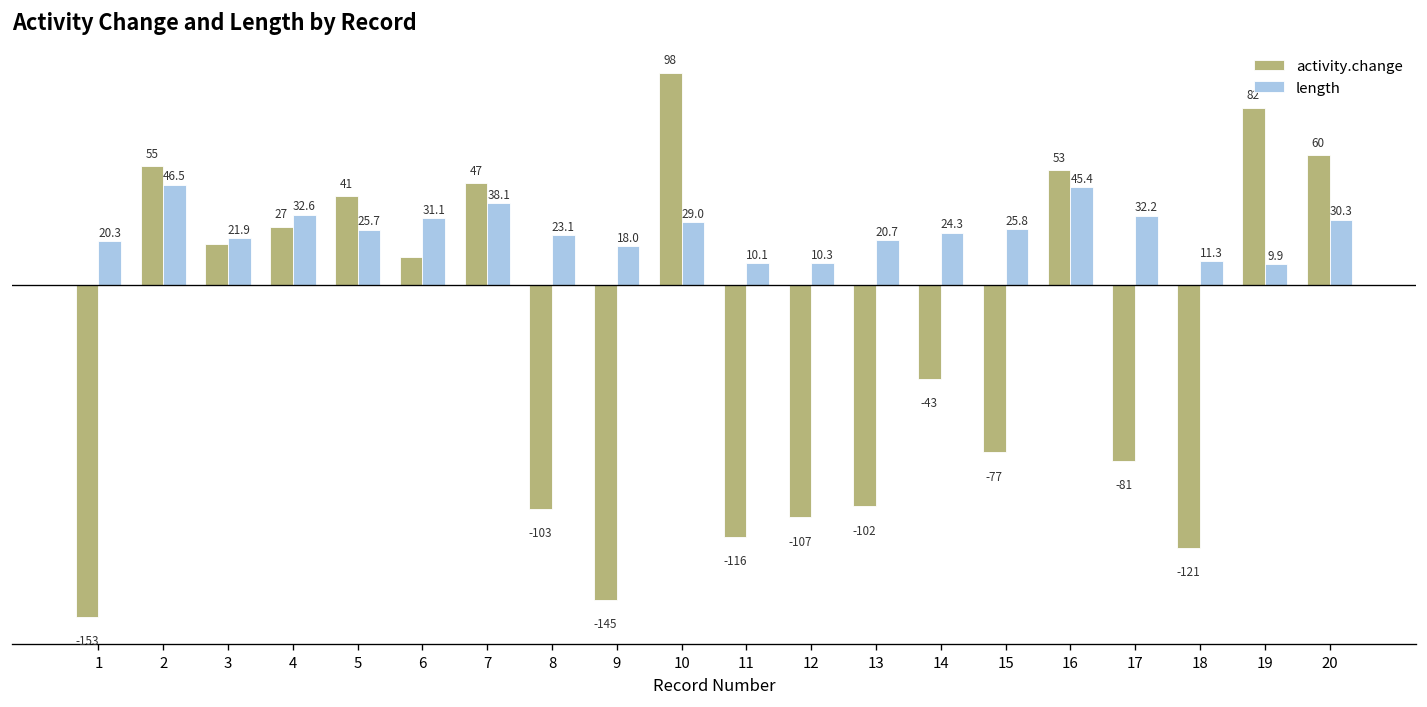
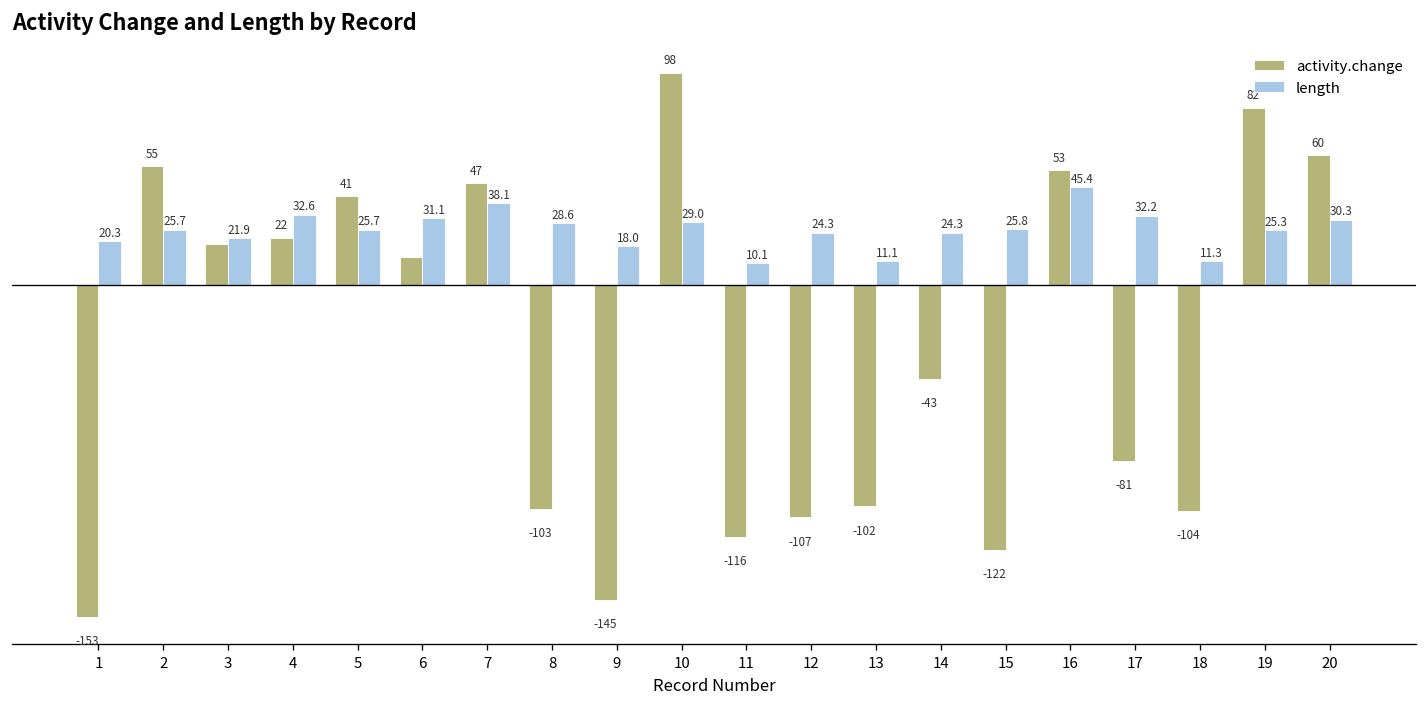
length, 2: 46.5 -> 25.7
activity.change, 4: 27 -> 22
length, 8: 23.1 -> 28.6
length, 12: 10.3 -> 24.3
length, 13: 20.7 -> 11.1
activity.change, 15: -77 -> -122
activity.change, 18: -121 -> -104
length, 19: 9.9 -> 25.3
